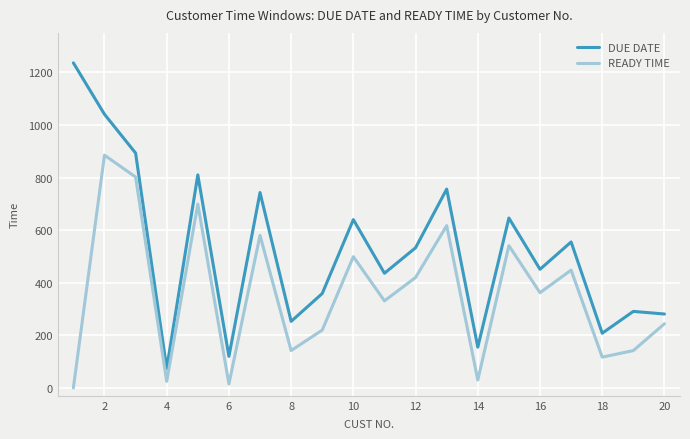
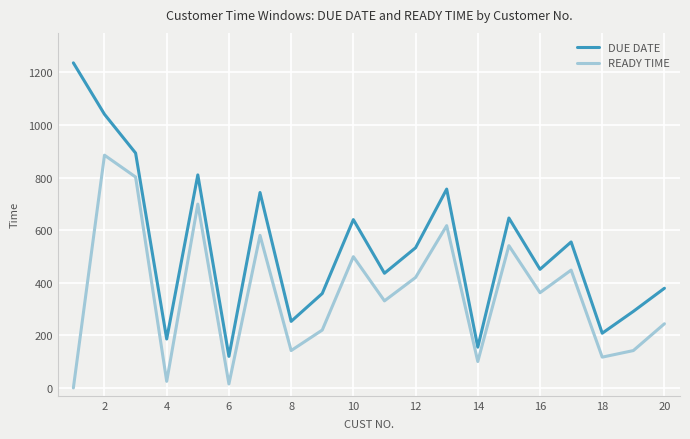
DUE DATE, 4: 70 -> 190
READY TIME, 14: 30 -> 100
DUE DATE, 20: 280 -> 380
